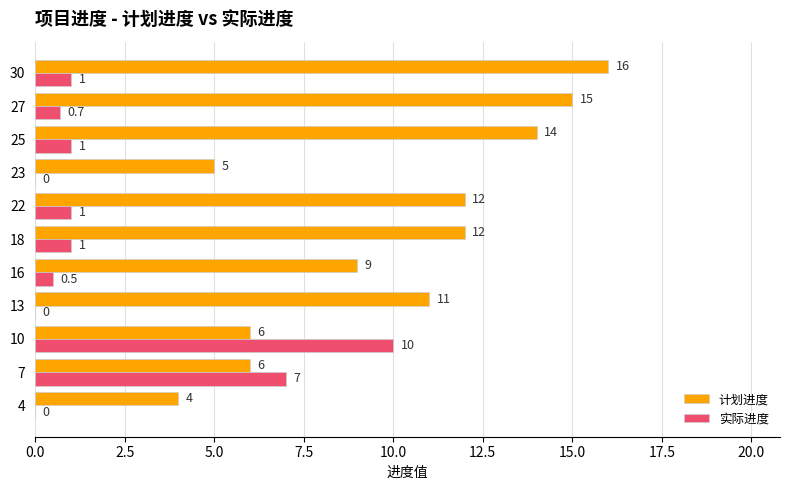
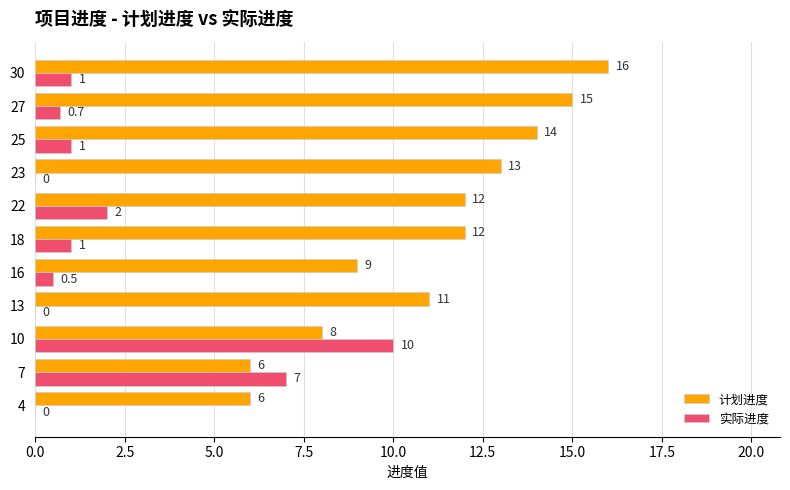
计划进度, 23: 5 -> 13
实际进度, 22: 1 -> 2
计划进度, 10: 6 -> 8
计划进度, 4: 4 -> 6
